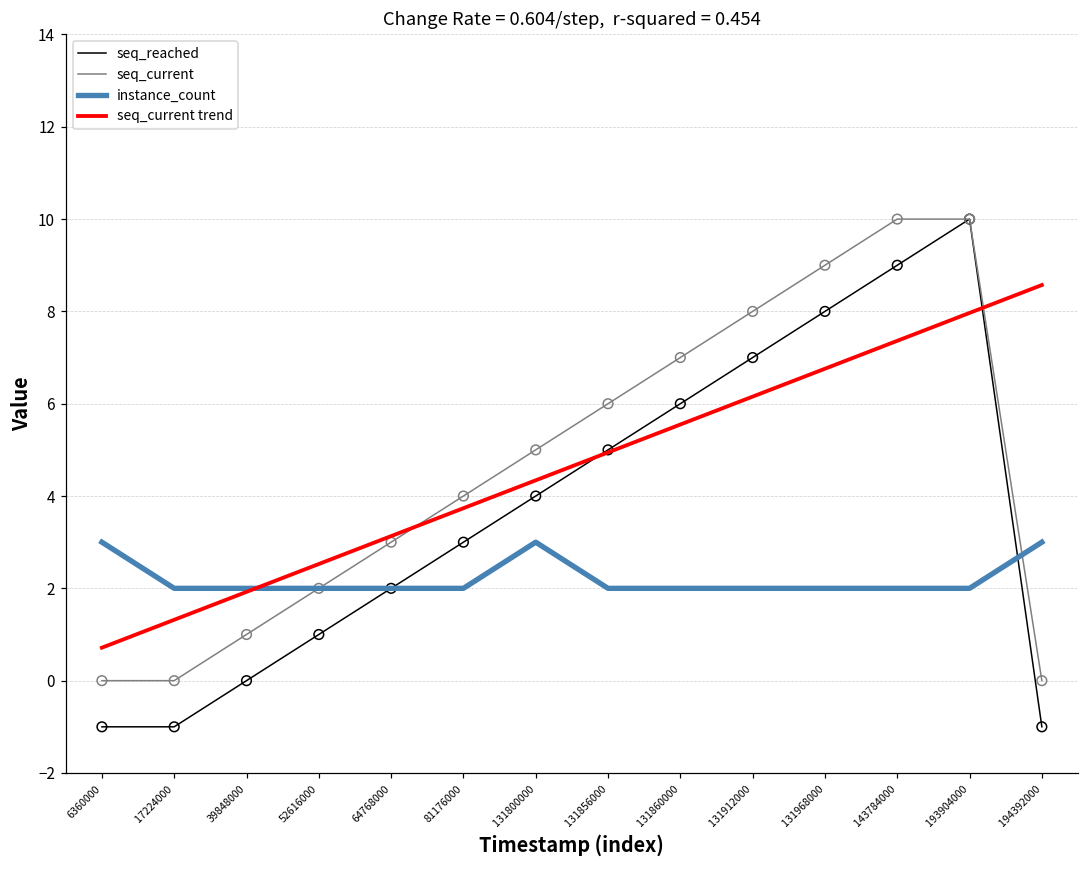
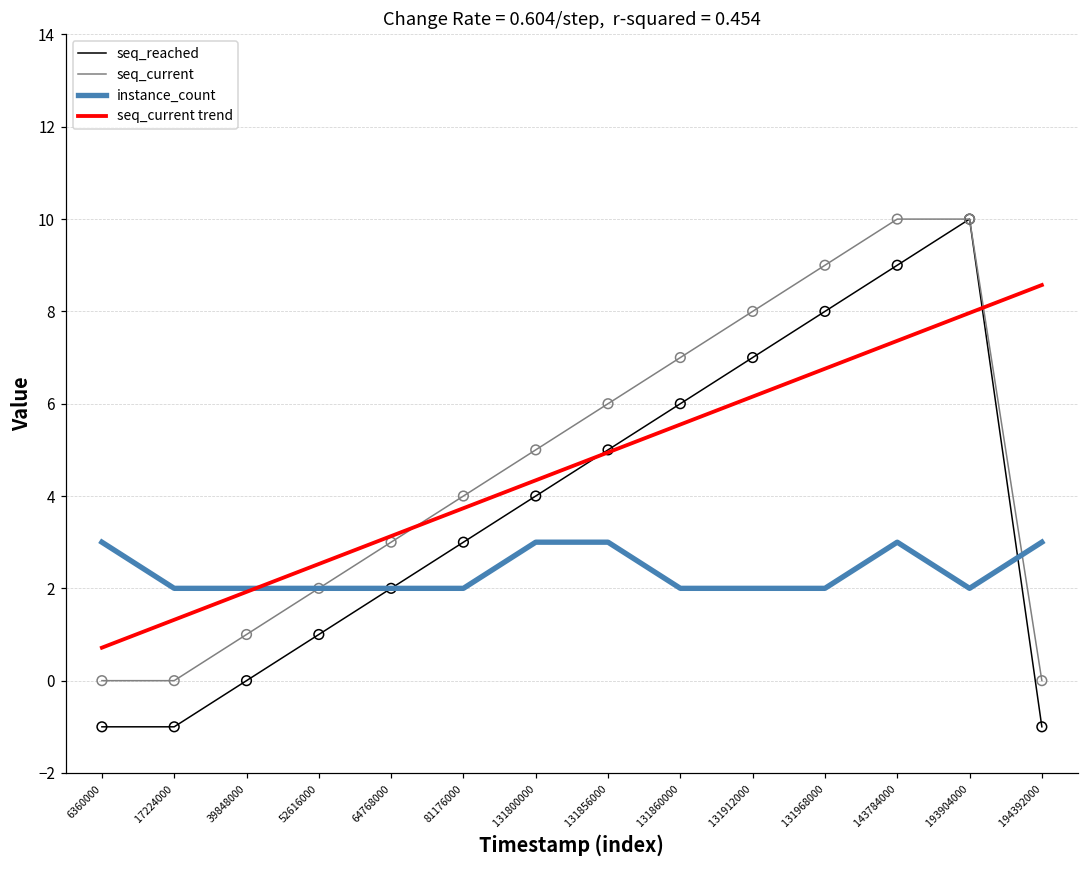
instance_count, 131856000: 2 -> 3
instance_count, 143784000: 2 -> 3
